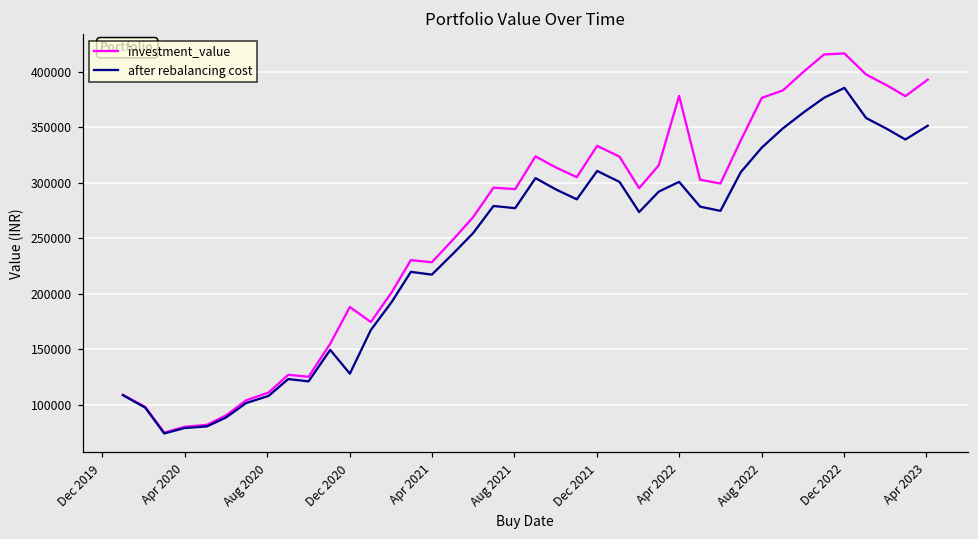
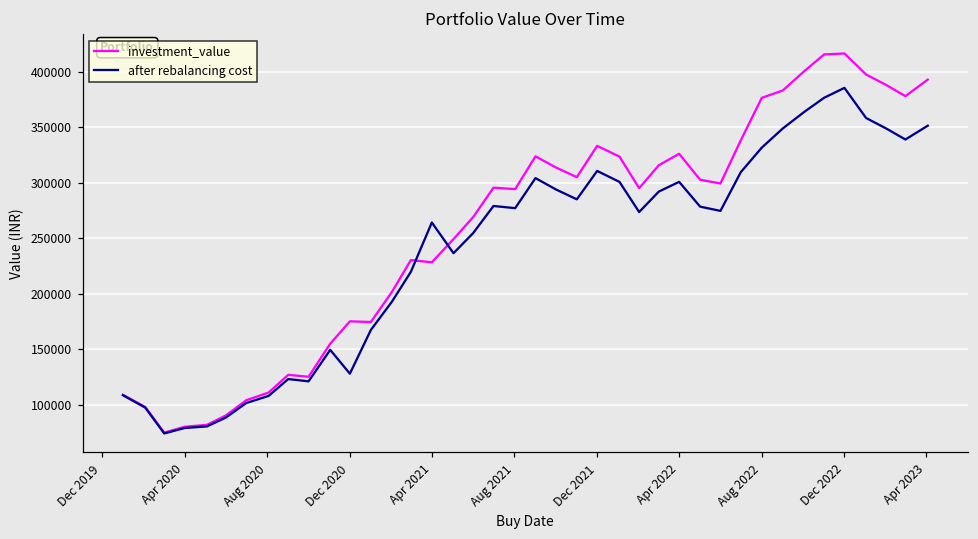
investment_value, Dec 2020: 188000 -> 175000
after rebalancing cost, Apr 2021: 217000 -> 264000
investment_value, Apr 2022: 378000 -> 326000
